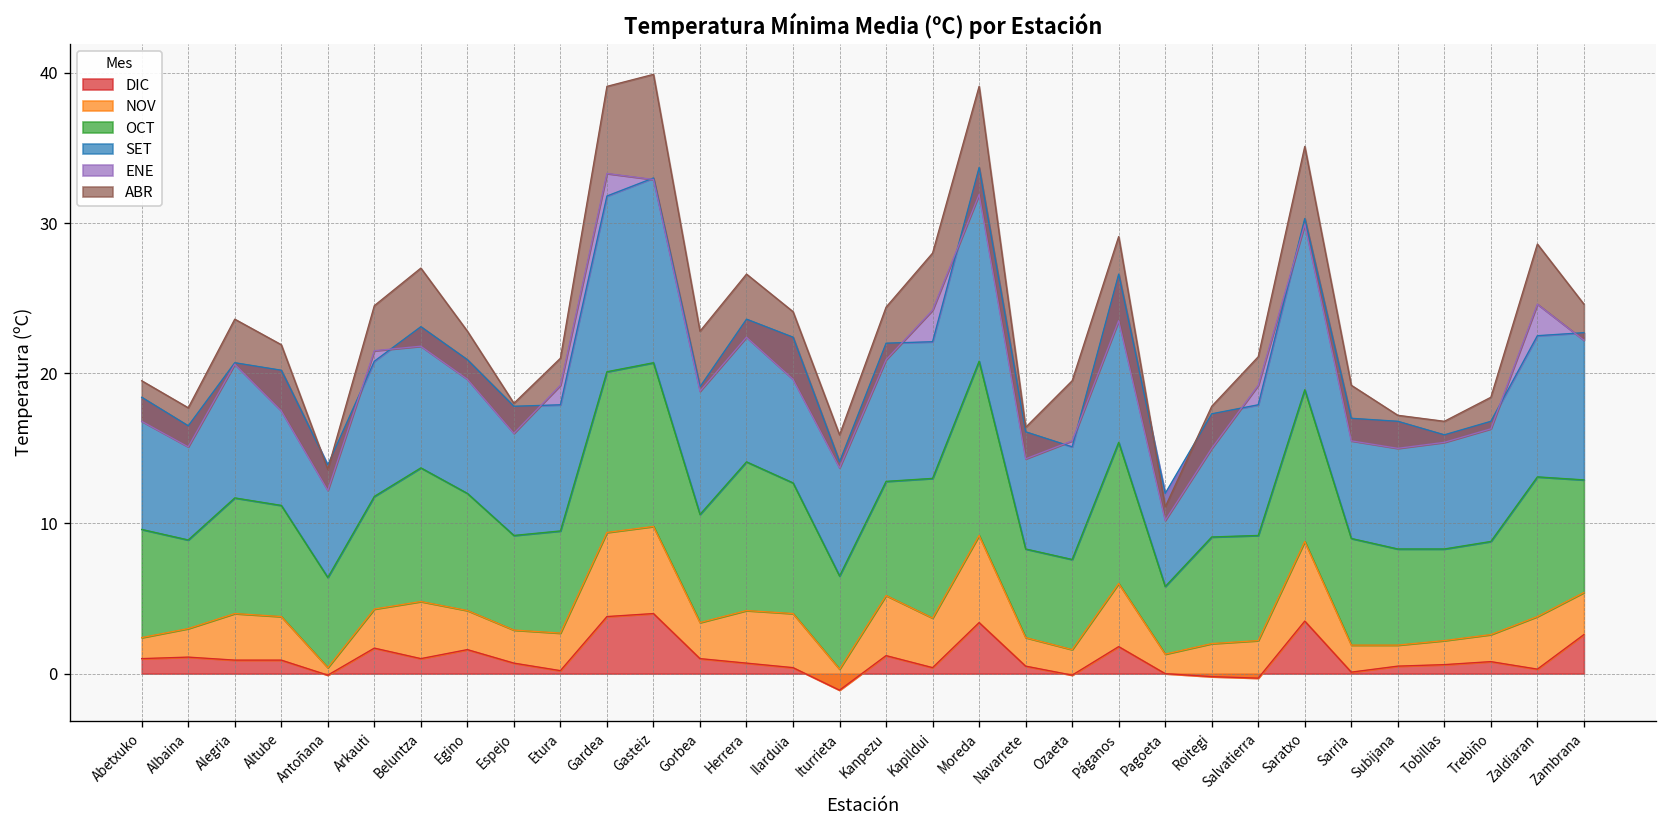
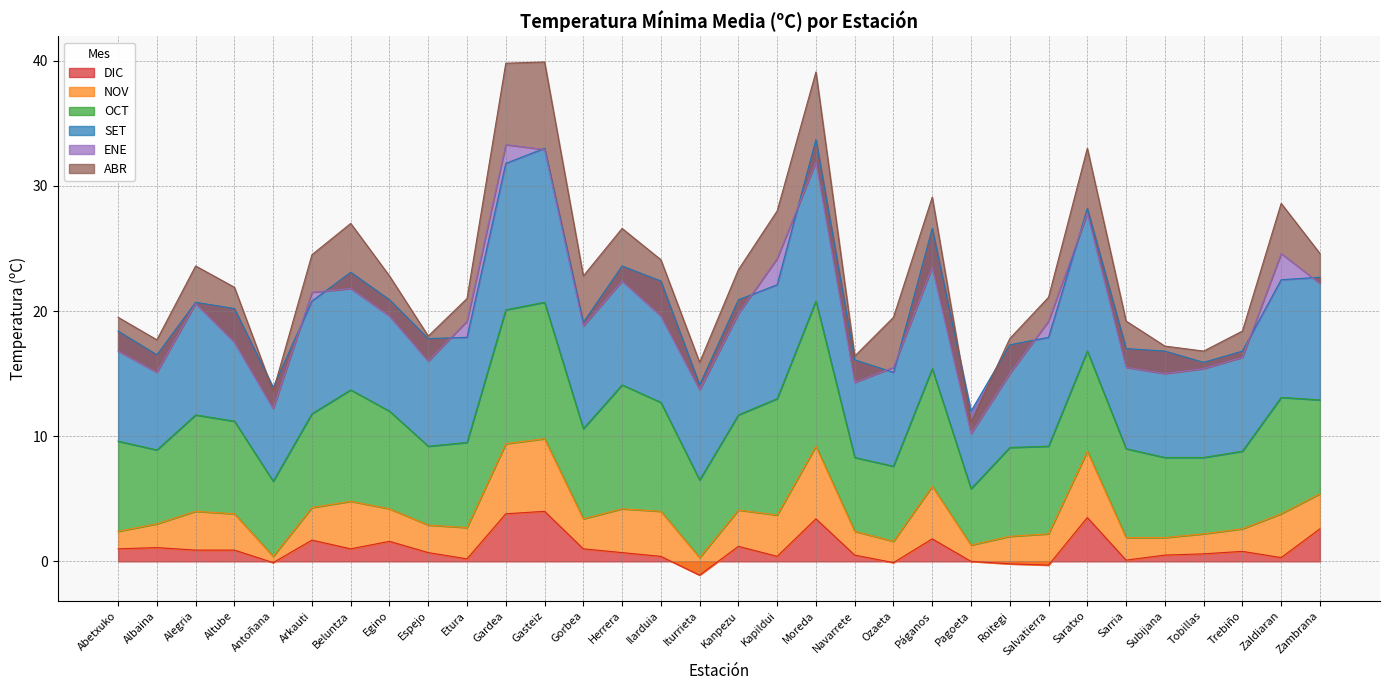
ABR, Gardea: 5.8 -> 6.5
NOV, Kanpezu: 4.0 -> 2.9
OCT, Saratxo: 10.1 -> 8.0
